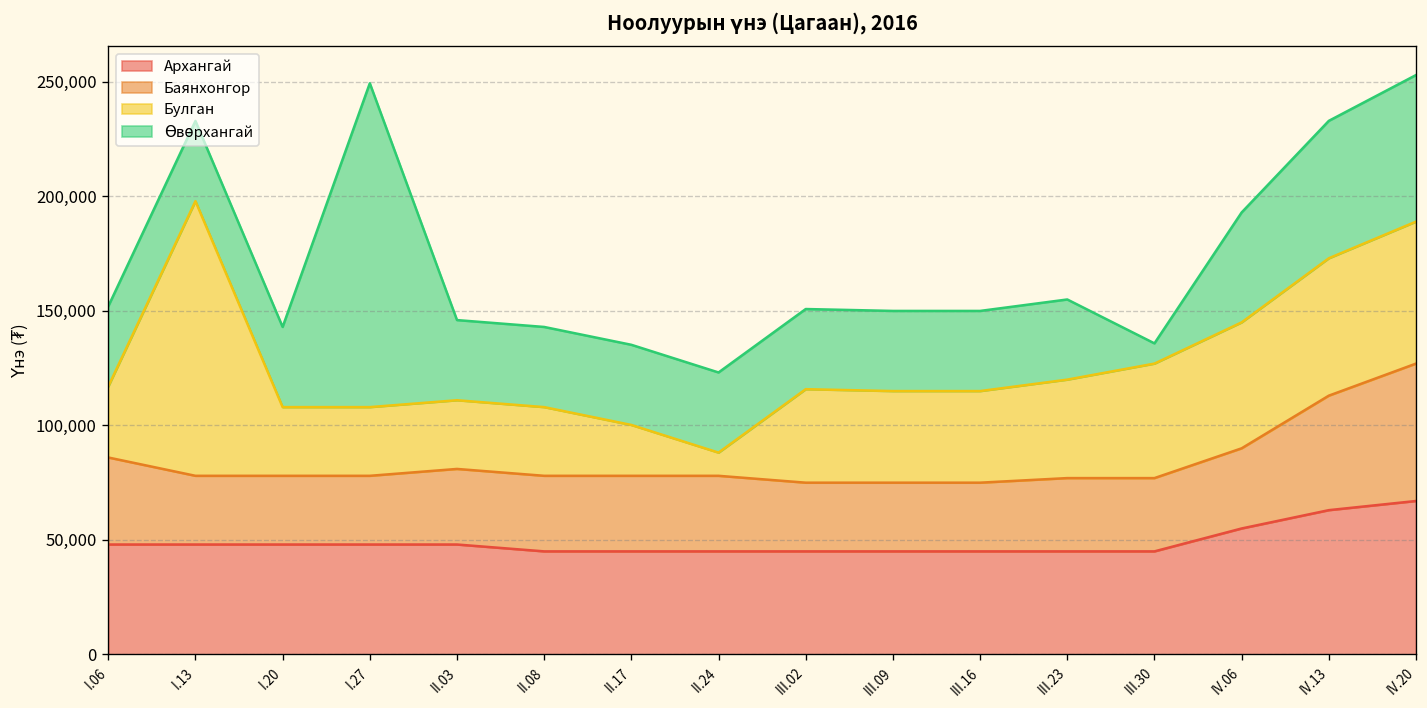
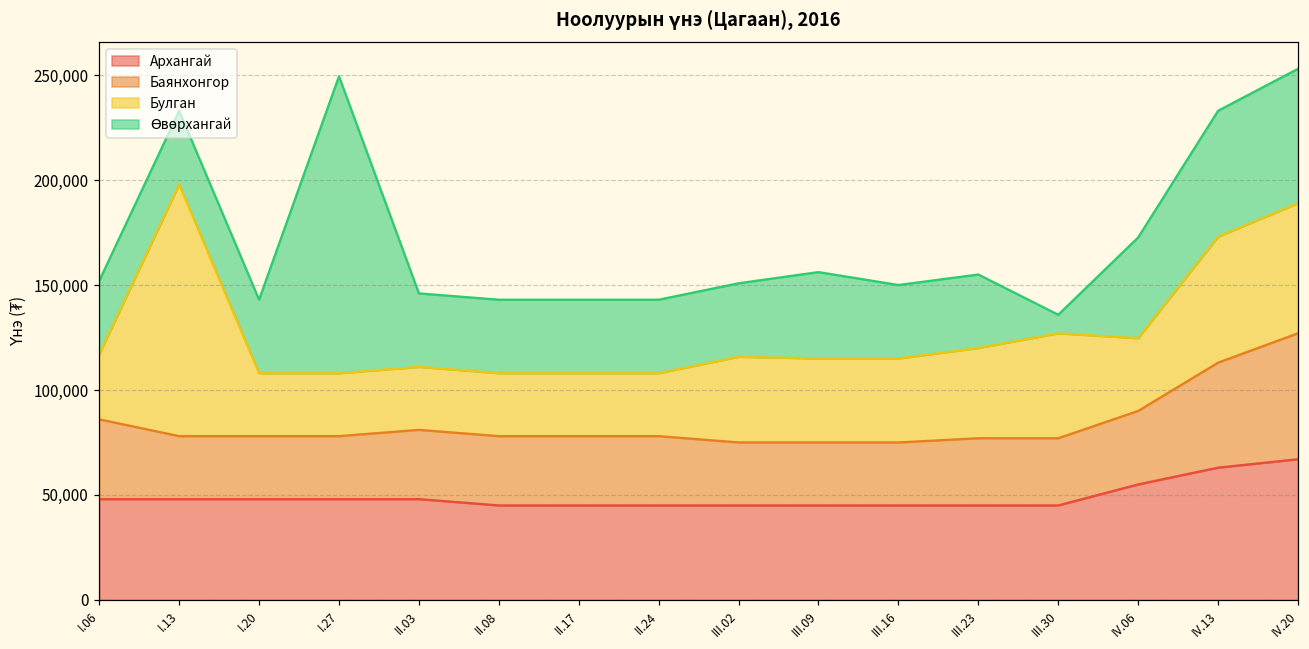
Булган, II.17: 22,000 -> 30,000
Булган, II.24: 10,000 -> 30,000
Өвөрхангай, III.09: 35,000 -> 41,000
Булган, IV.06: 55,000 -> 35,000
